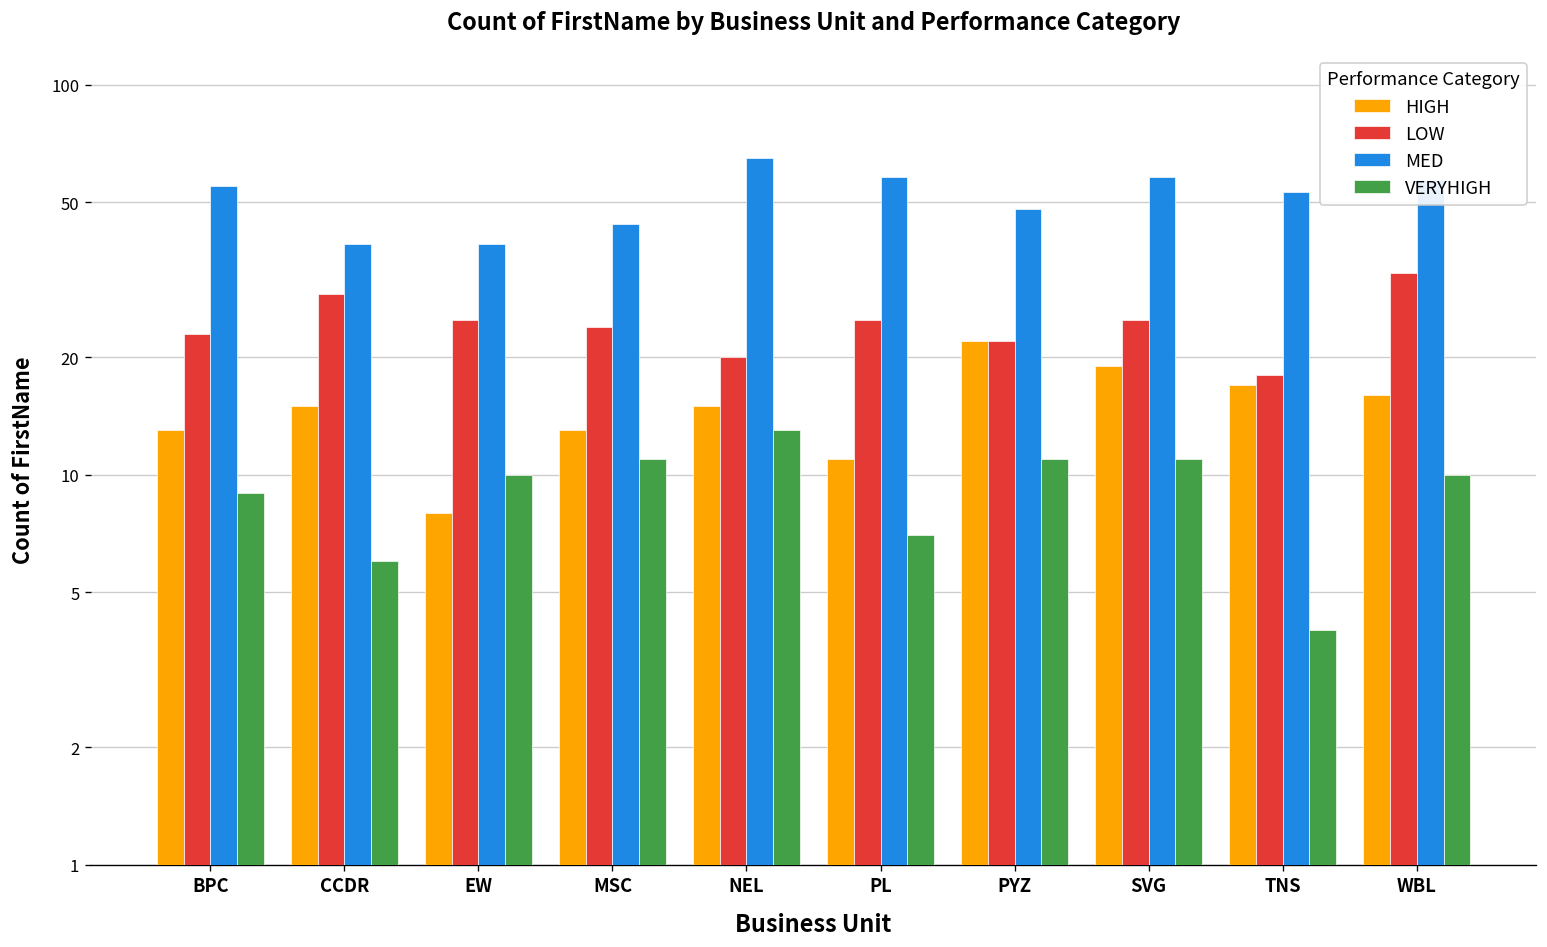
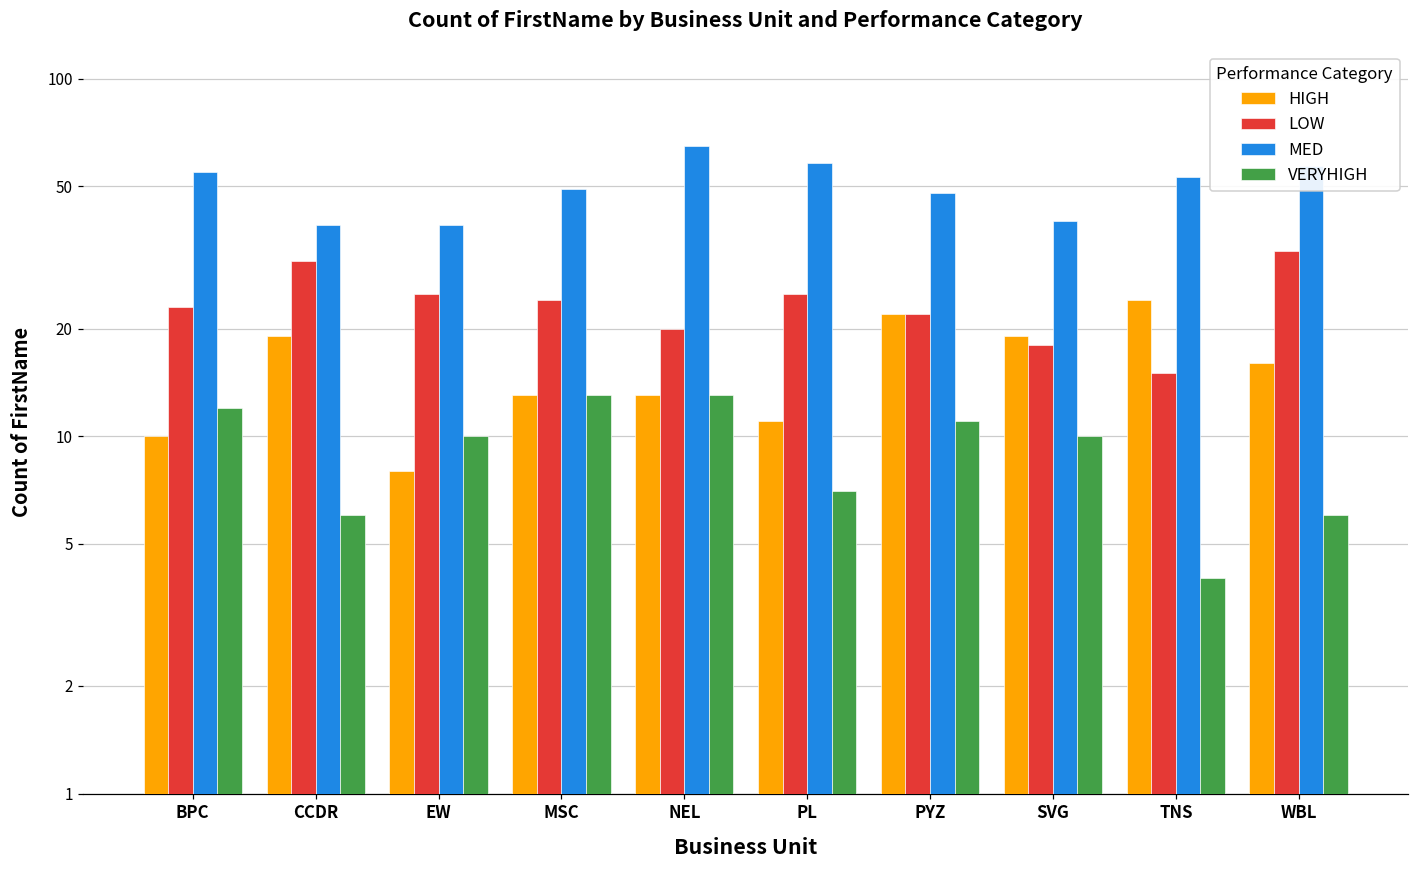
HIGH, BPC: 13 -> 10
VERYHIGH, BPC: 9 -> 12
HIGH, CCDR: 15 -> 19
LOW, CCDR: 29 -> 31
MED, MSC: 44 -> 49
VERYHIGH, MSC: 11 -> 13
HIGH, NEL: 15 -> 13
LOW, SVG: 25 -> 18
MED, SVG: 58 -> 40
VERYHIGH, SVG: 11 -> 10
HIGH, TNS: 17 -> 24
LOW, TNS: 18 -> 15
VERYHIGH, WBL: 10 -> 6
